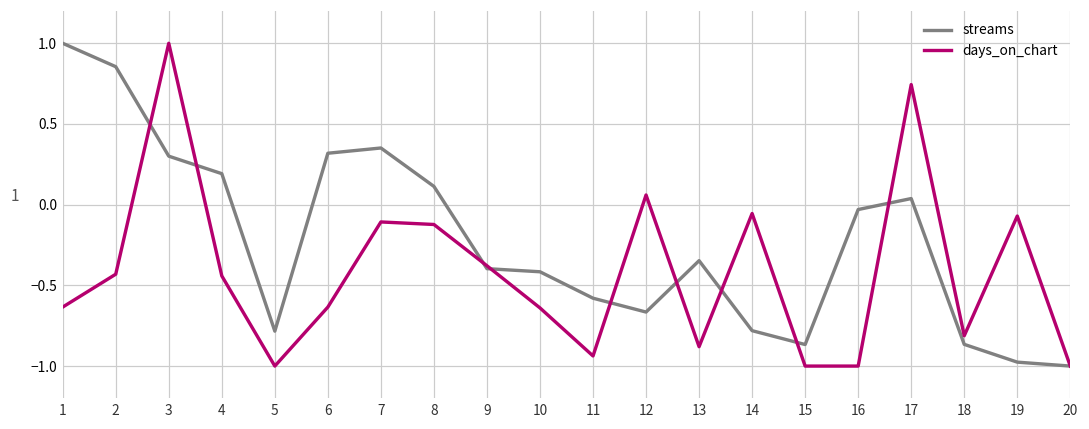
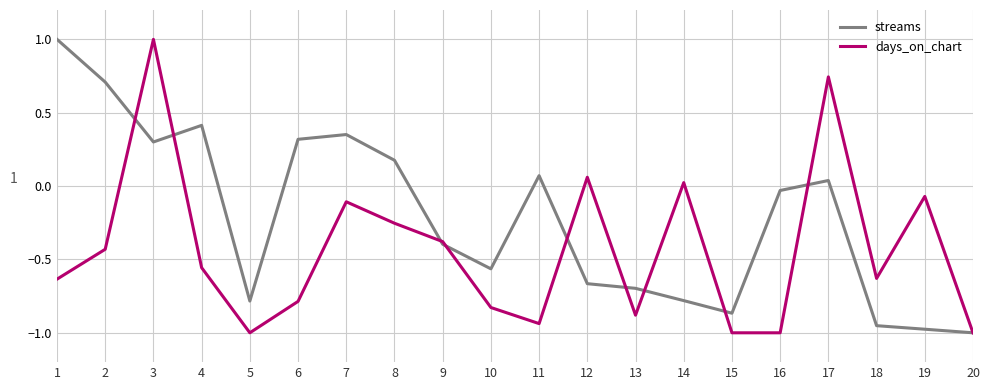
streams, 2: 0.85 -> 0.71
streams, 4: 0.19 -> 0.41
days_on_chart, 4: -0.44 -> -0.56
days_on_chart, 6: -0.63 -> -0.79
streams, 8: 0.11 -> 0.18
days_on_chart, 8: -0.12 -> -0.25
streams, 10: -0.42 -> -0.56
days_on_chart, 10: -0.64 -> -0.83
streams, 11: -0.58 -> 0.07
streams, 13: -0.35 -> -0.70
days_on_chart, 14: -0.05 -> 0.02
streams, 18: -0.87 -> -0.95
days_on_chart, 18: -0.81 -> -0.63
